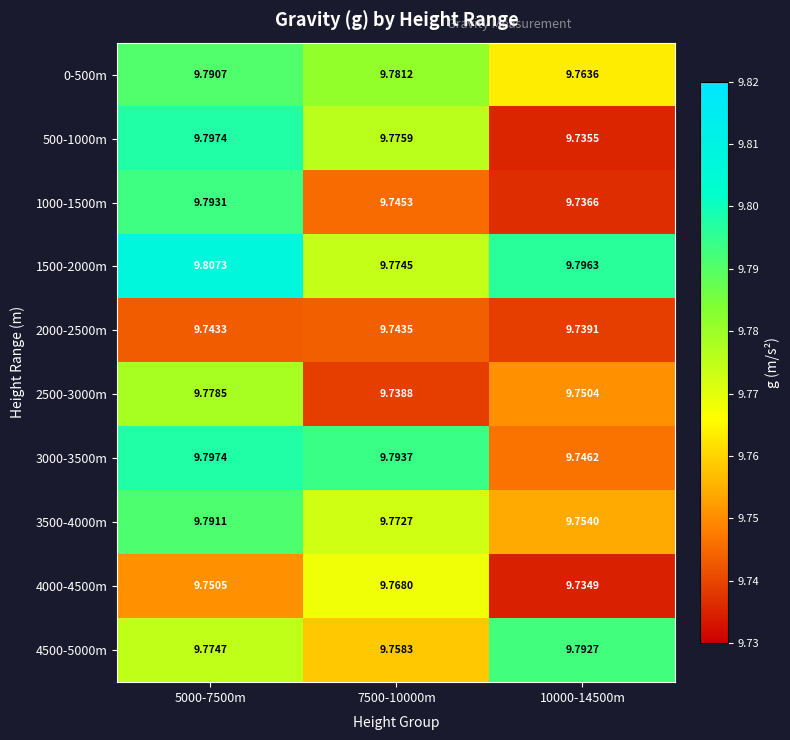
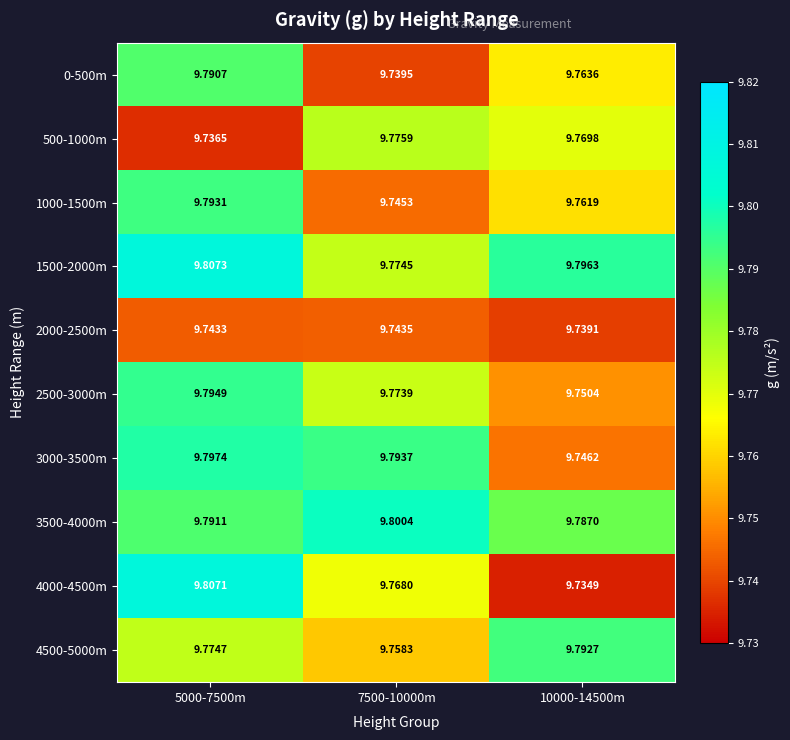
0-500m, 7500-10000m: 9.7812 -> 9.7395
500-1000m, 5000-7500m: 9.7974 -> 9.7365
500-1000m, 10000-14500m: 9.7355 -> 9.7698
1000-1500m, 10000-14500m: 9.7366 -> 9.7619
2500-3000m, 5000-7500m: 9.7785 -> 9.7949
2500-3000m, 7500-10000m: 9.7388 -> 9.7739
3500-4000m, 7500-10000m: 9.7727 -> 9.8004
3500-4000m, 10000-14500m: 9.7540 -> 9.7870
4000-4500m, 5000-7500m: 9.7505 -> 9.8071
